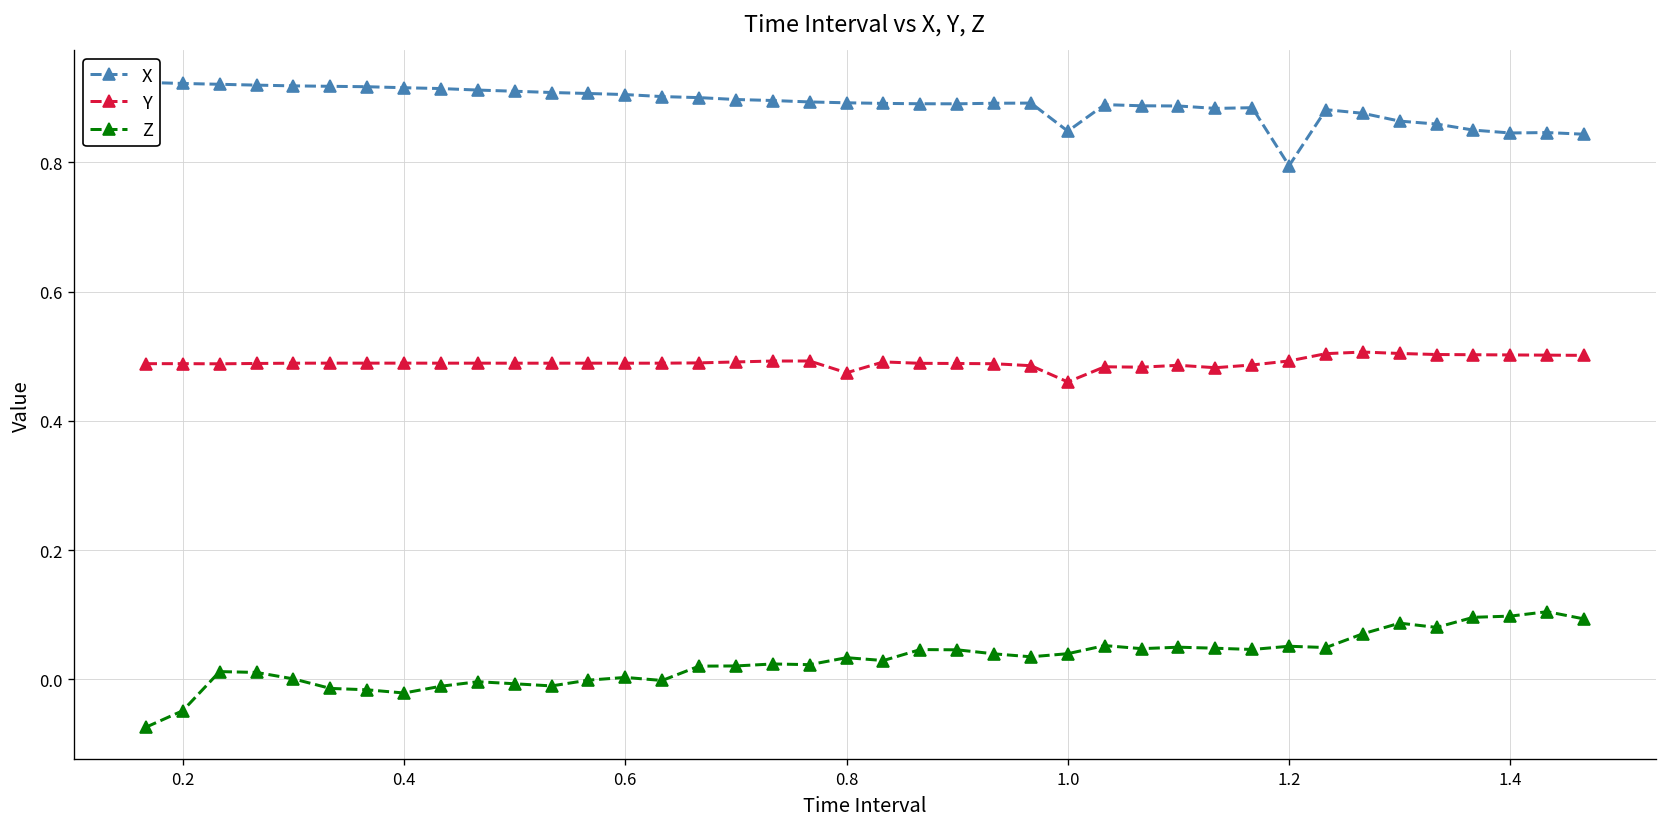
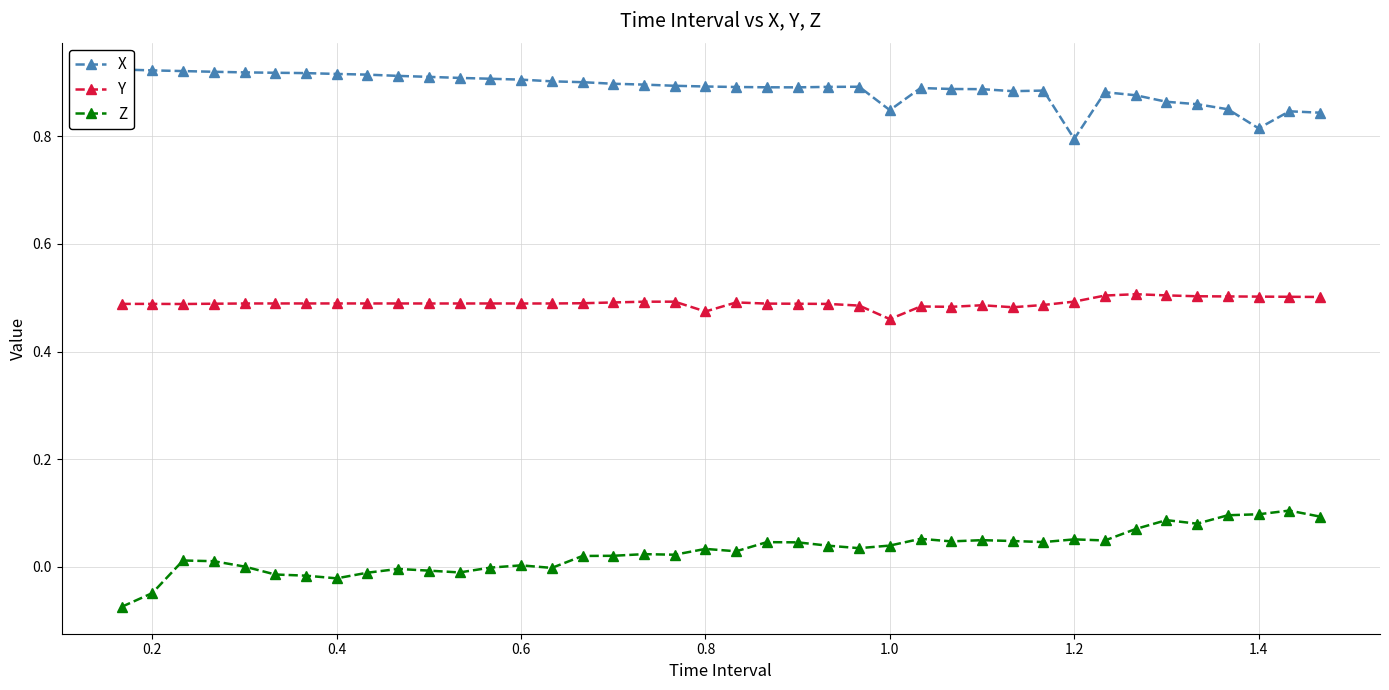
X, 1.4: 0.85 -> 0.81
